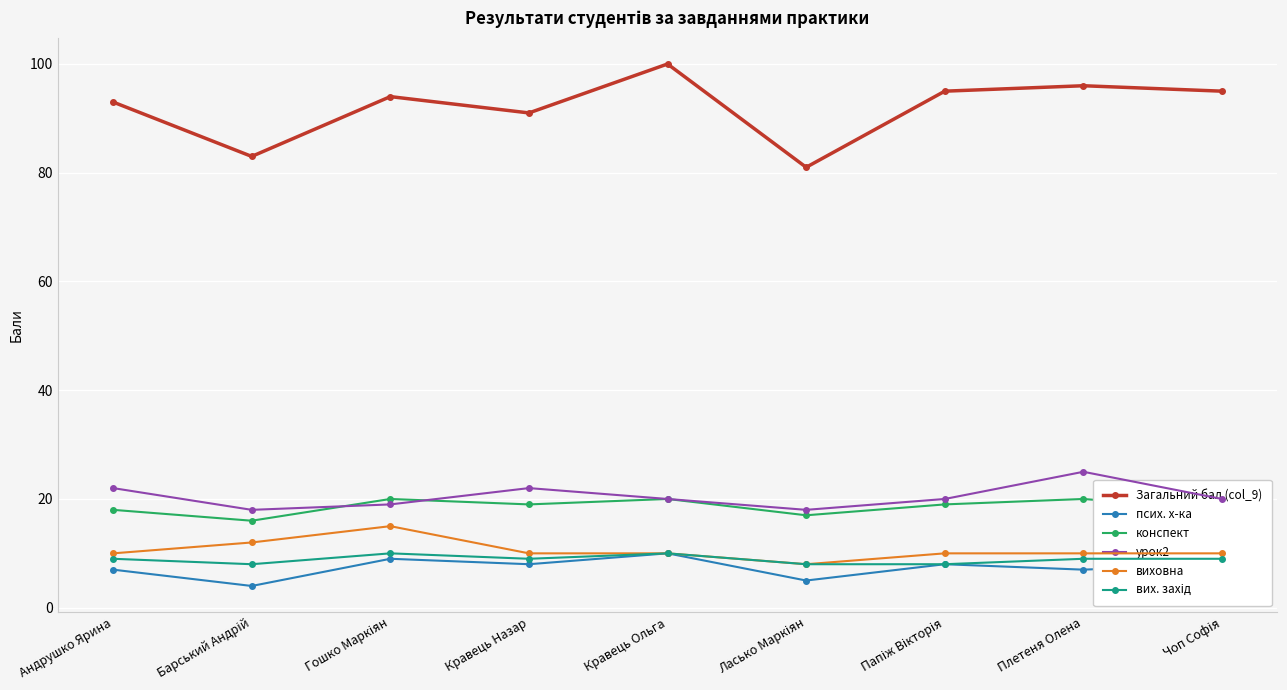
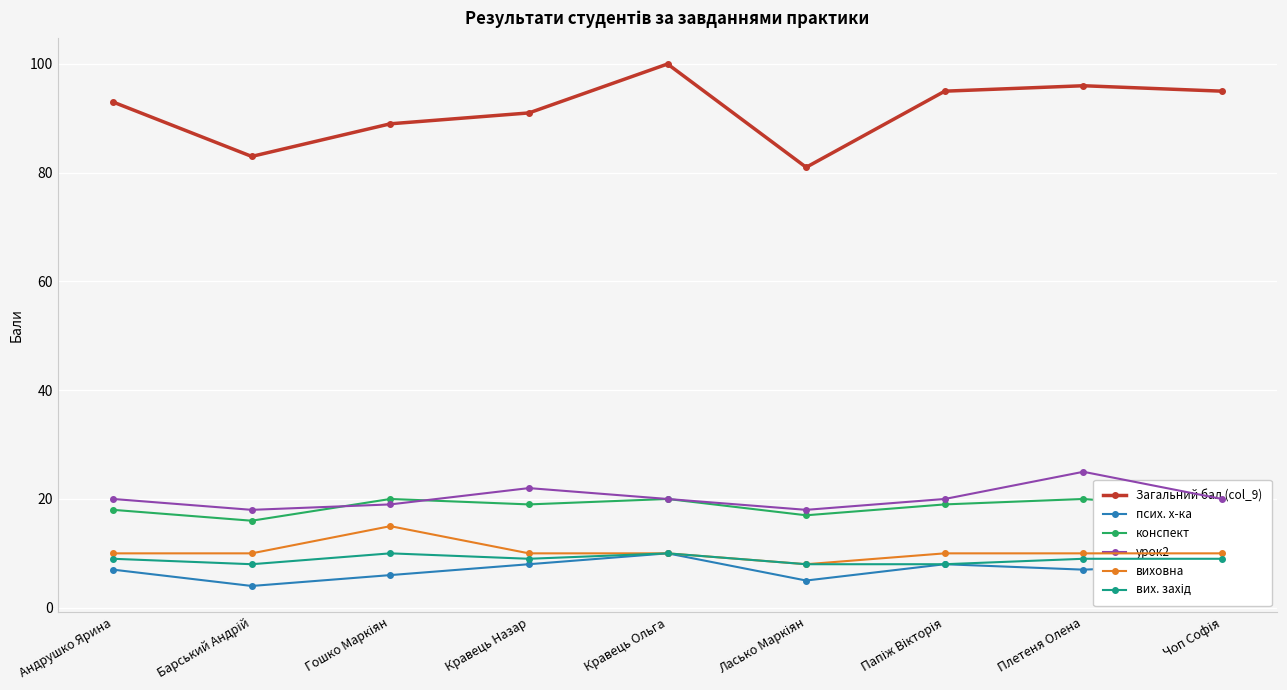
урок2, Андрушко Ярина: 22 -> 20
виховна, Барський Андрій: 12 -> 10
Загальний бал (col_9), Гошко Маркіян: 94 -> 89
псих. х-ка, Гошко Маркіян: 9 -> 6
